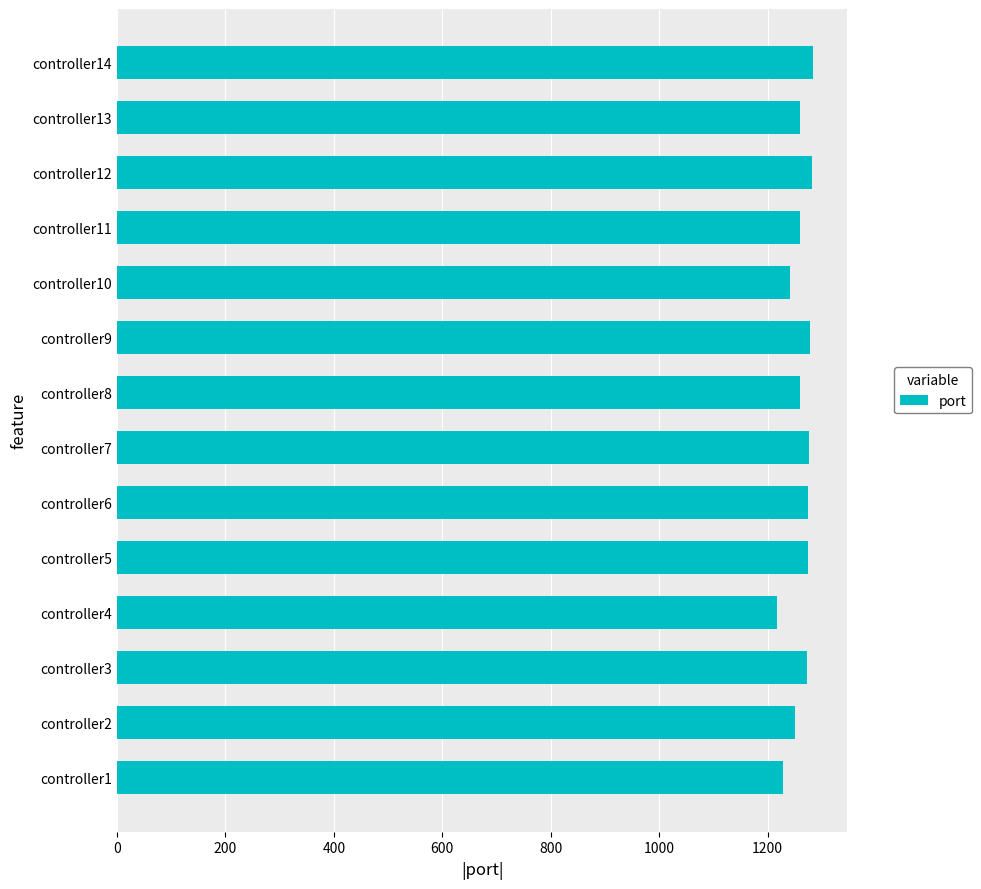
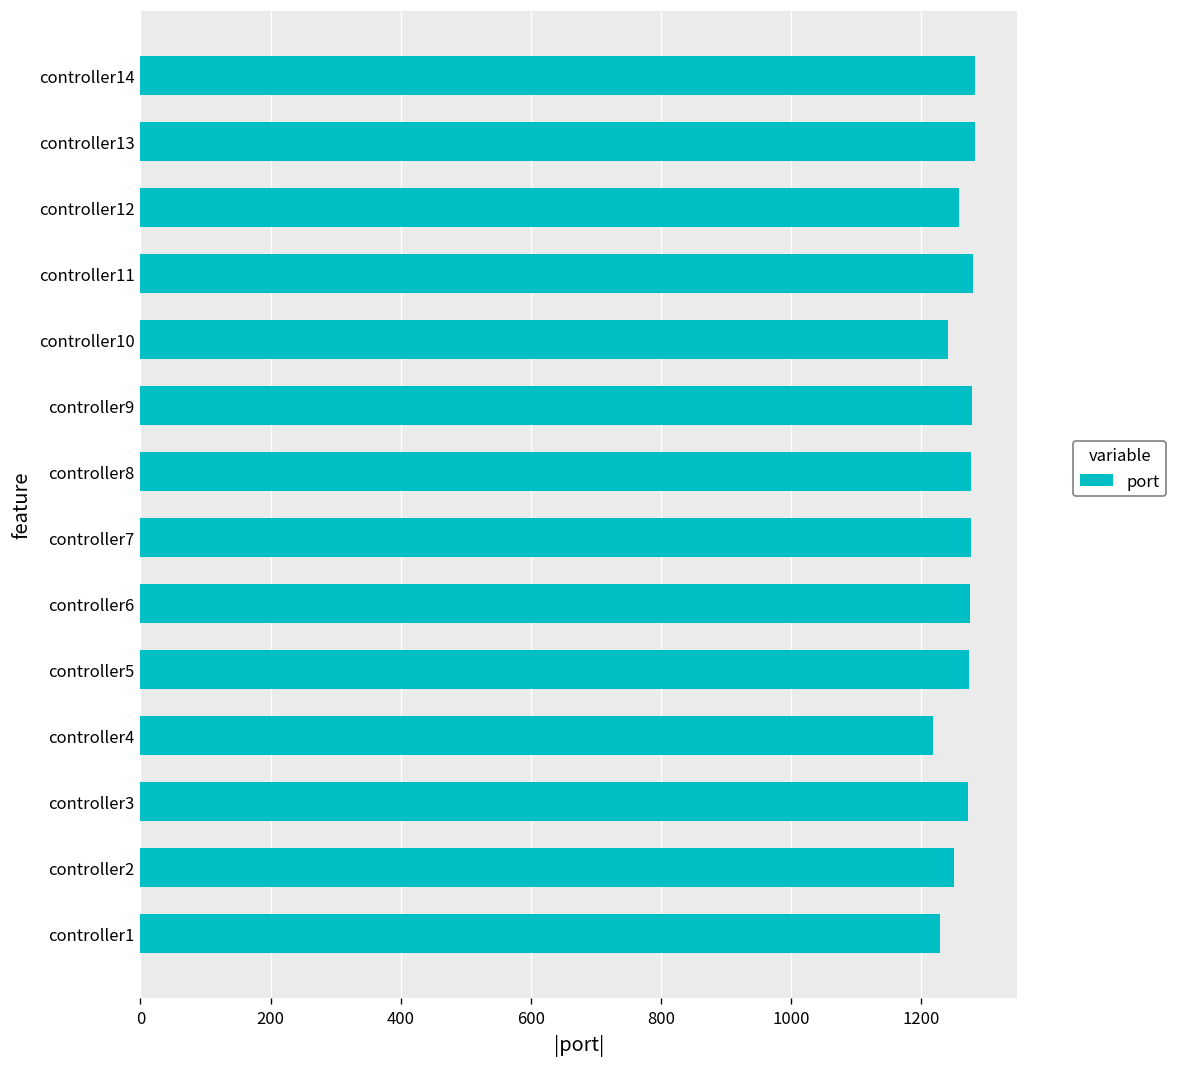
controller13: 1260 -> 1280
controller12: 1280 -> 1260
controller11: 1260 -> 1280
controller8: 1260 -> 1280
